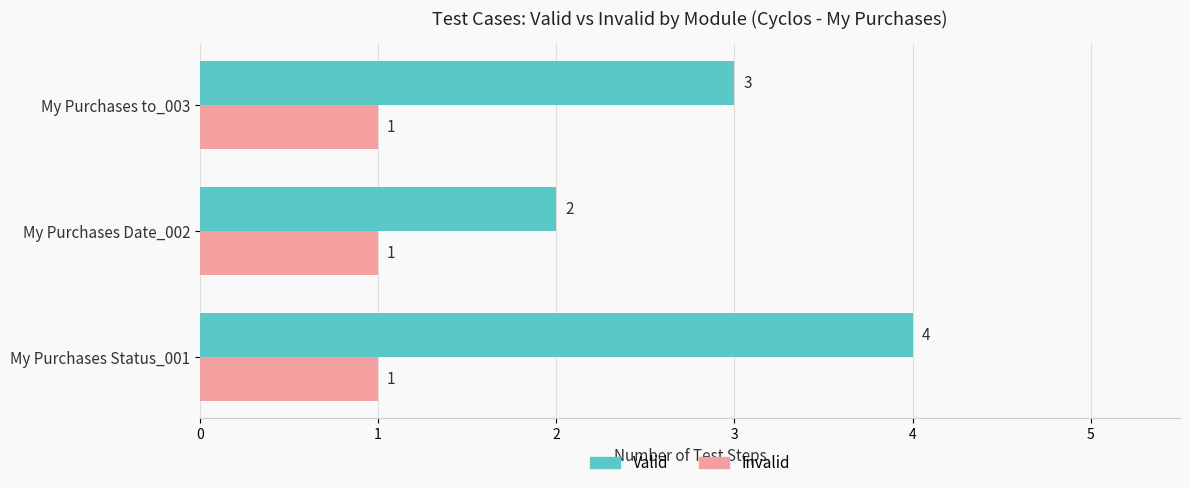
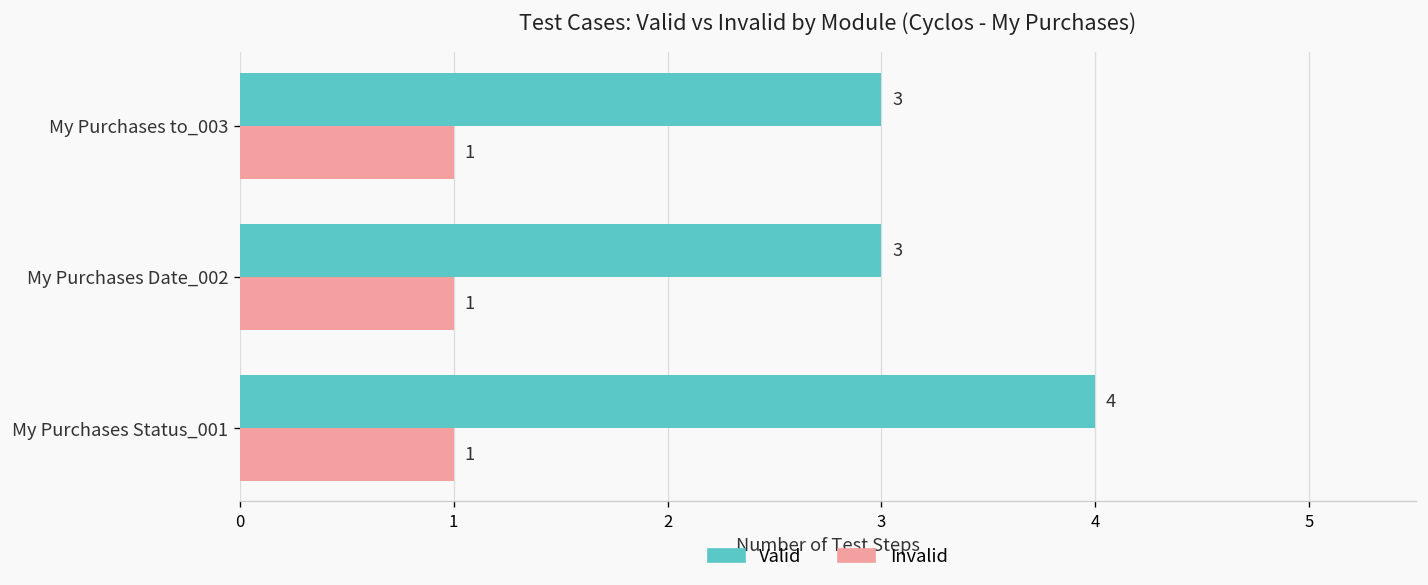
Valid, My Purchases Date_002: 2 -> 3
